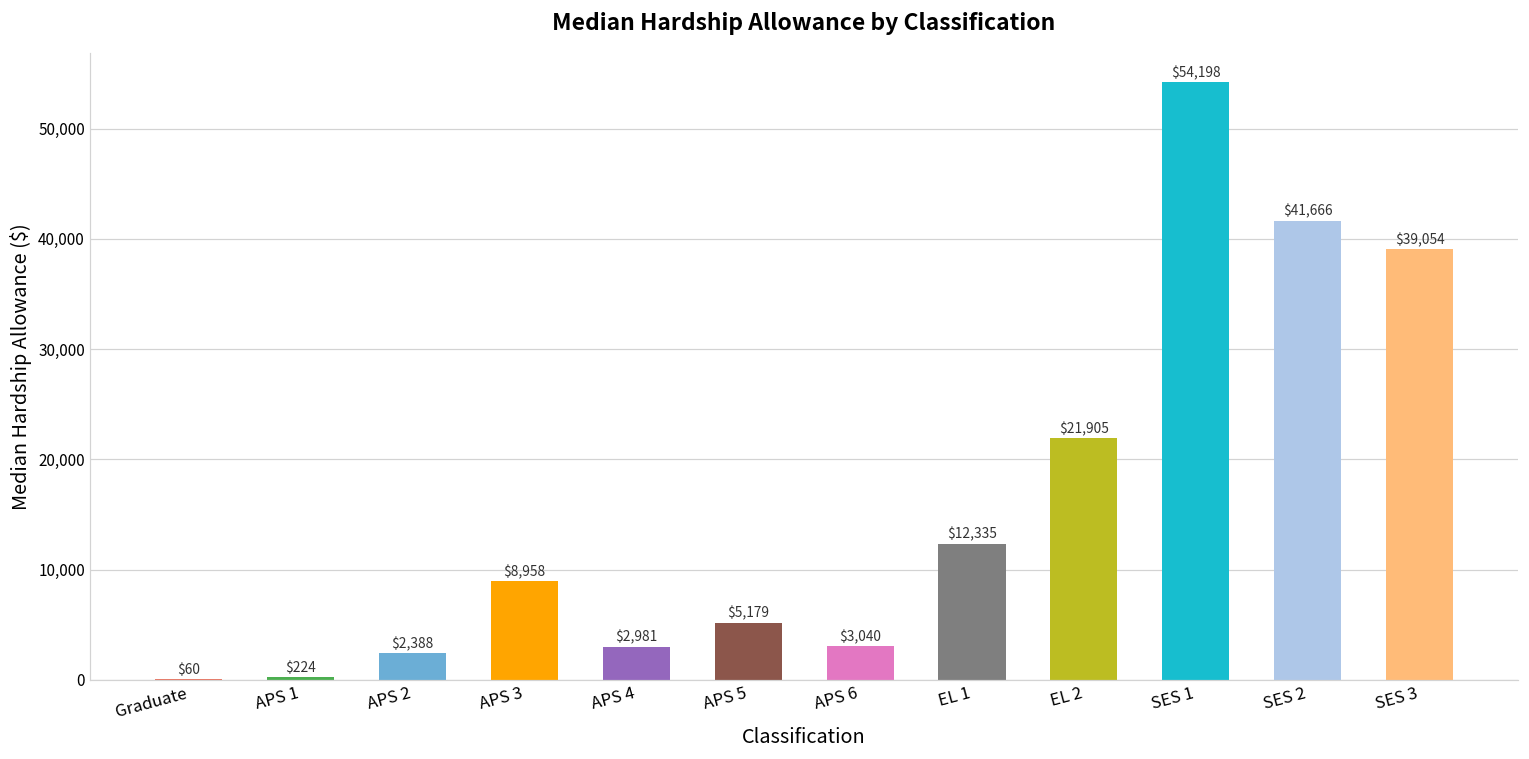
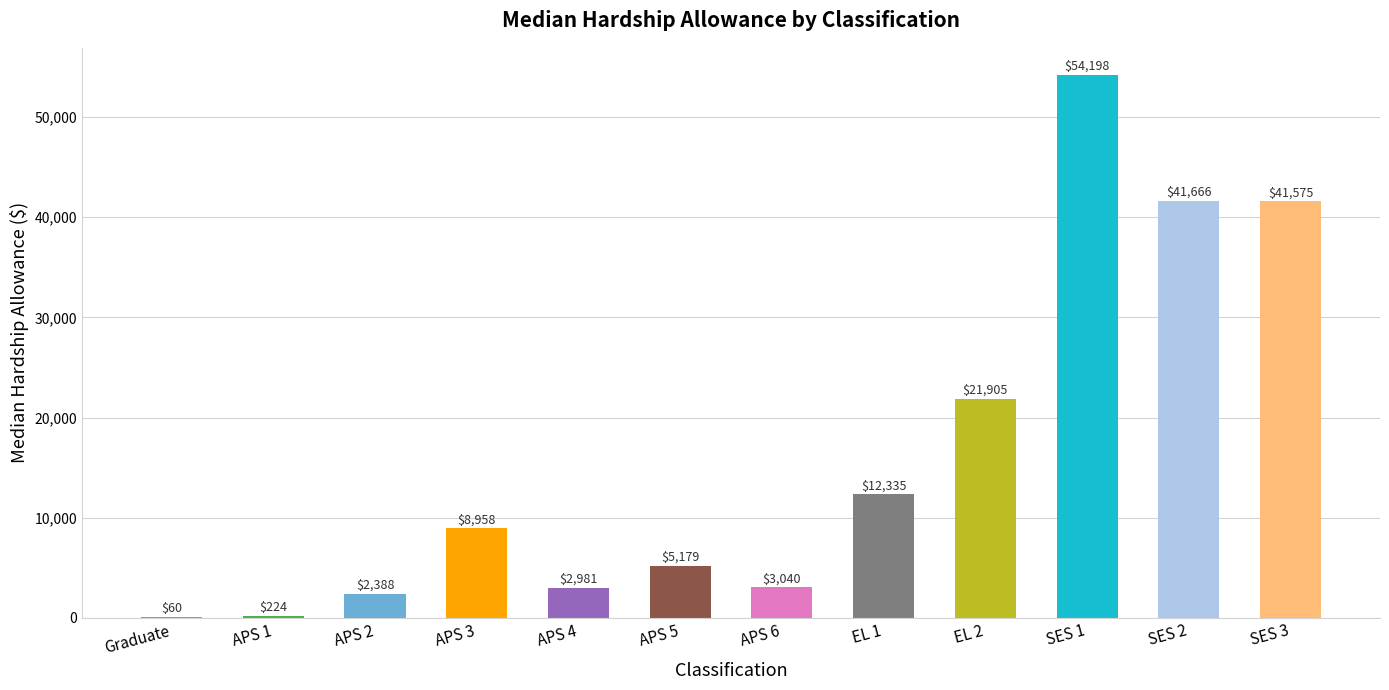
SES 3: $39,054 -> $41,575
